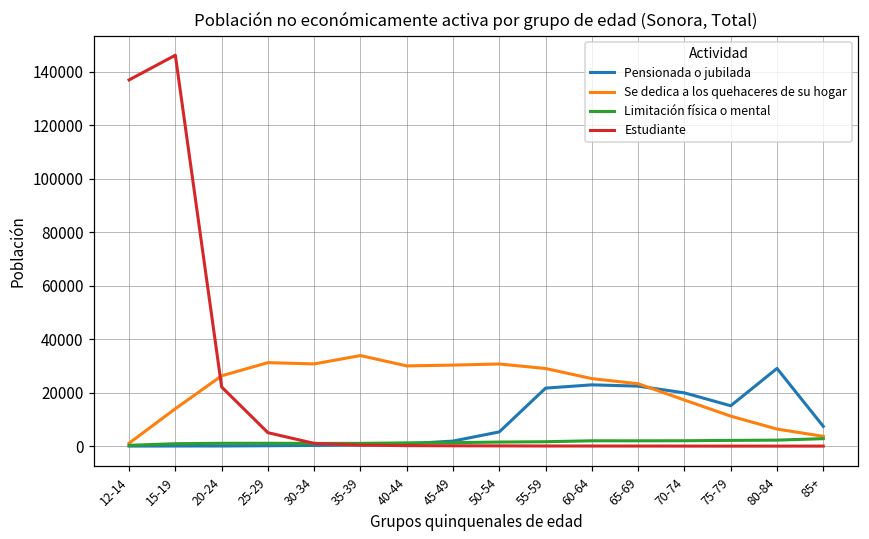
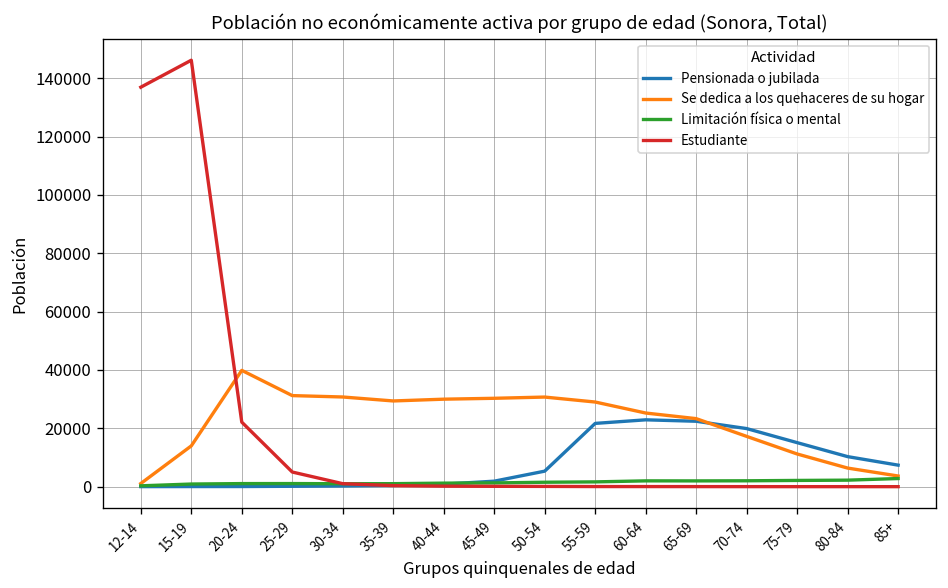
Se dedica a los quehaceres de su hogar, 20-24: 26000 -> 40000
Se dedica a los quehaceres de su hogar, 35-39: 34000 -> 29000
Pensionada o jubilada, 80-84: 29000 -> 10000
